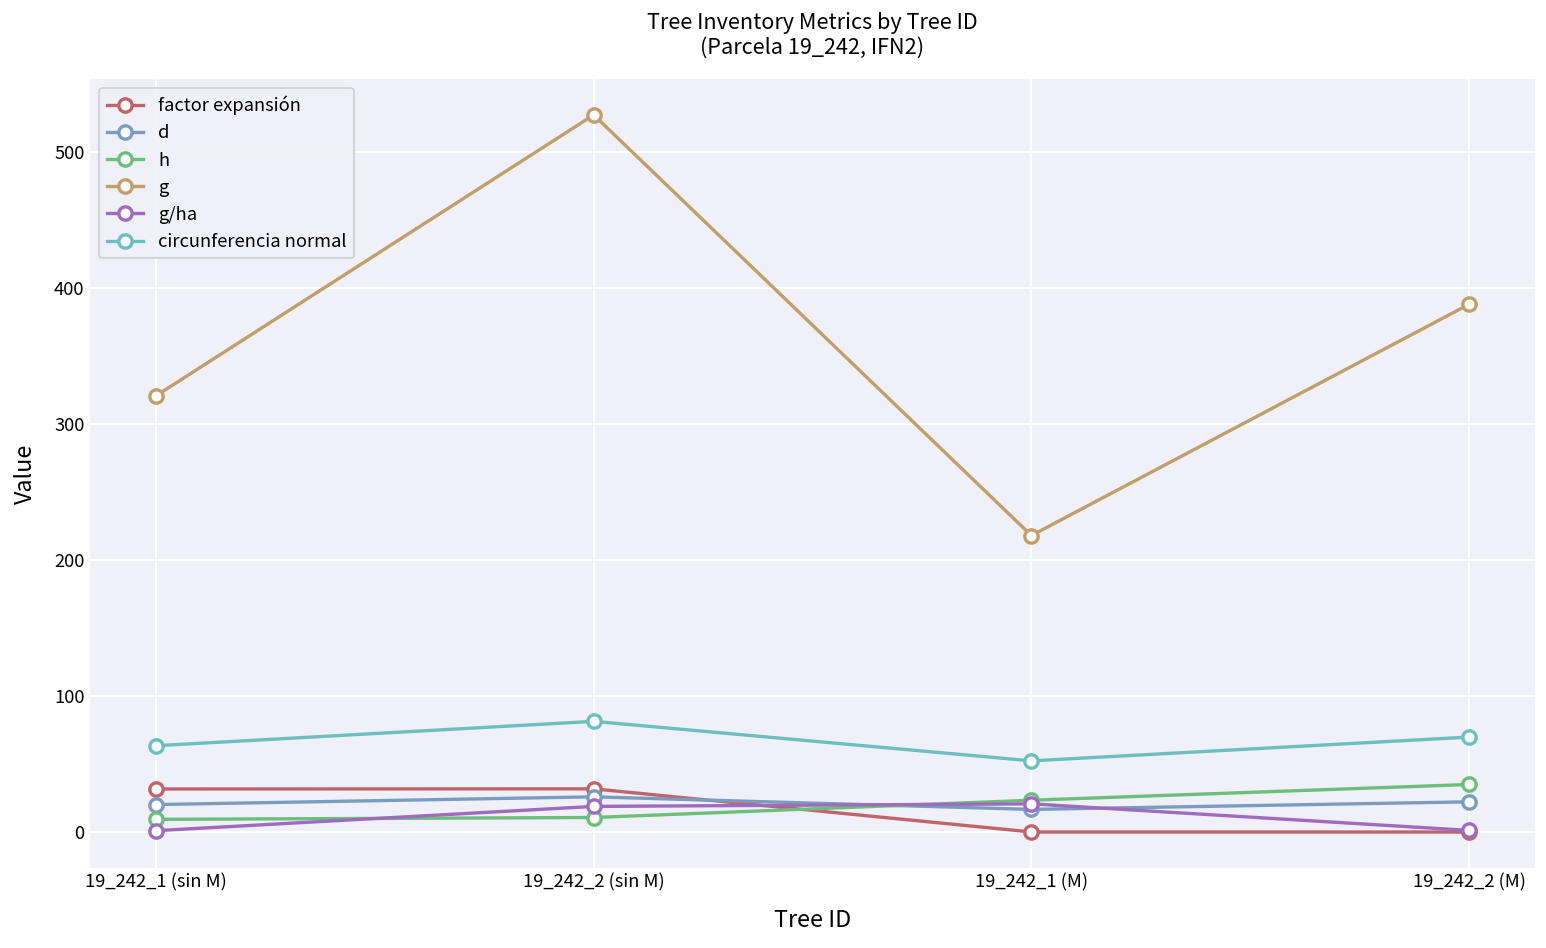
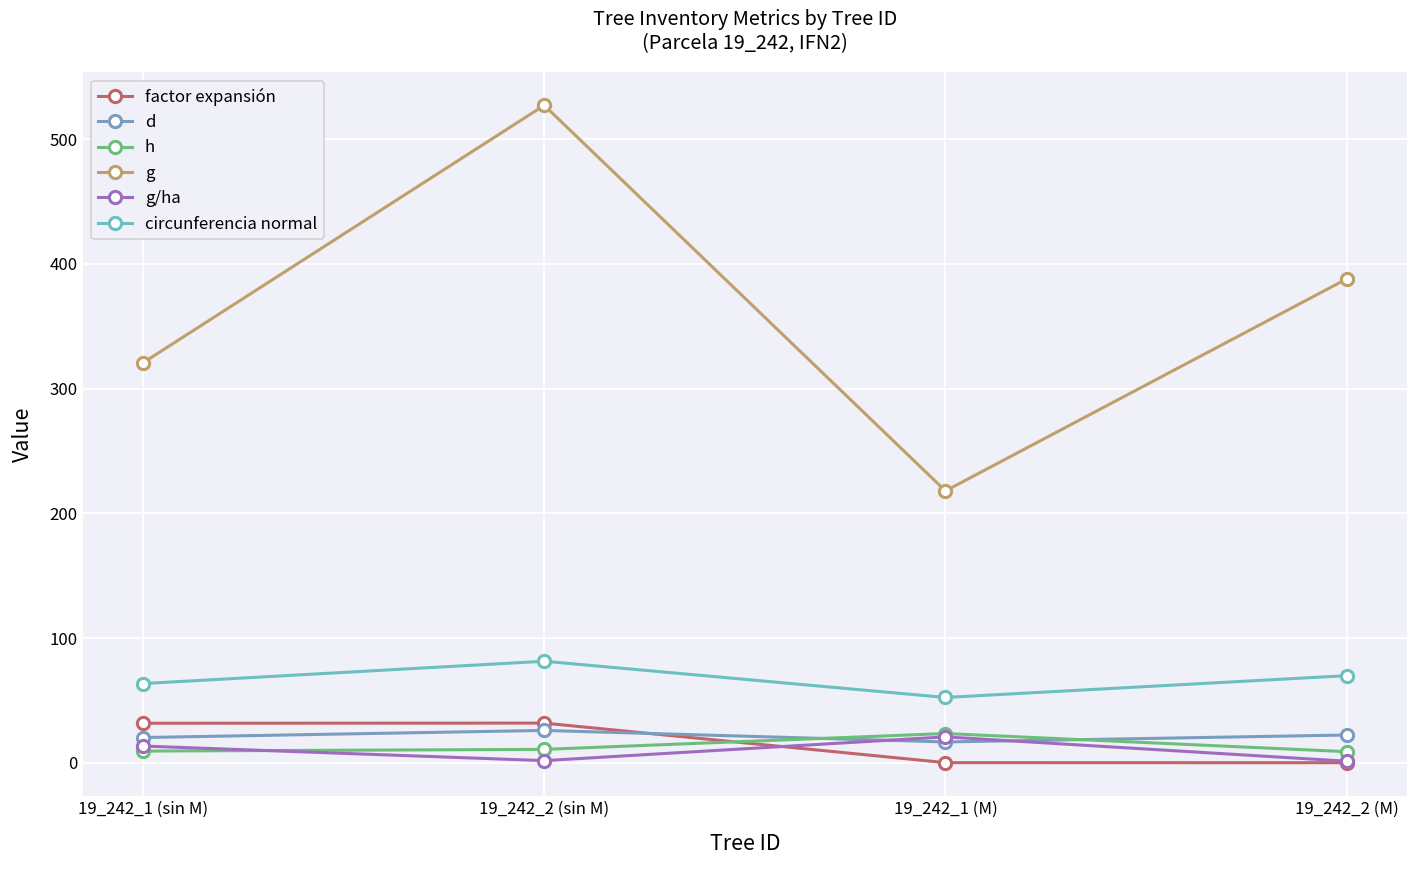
g/ha, 19_242_1 (sin M): 1 -> 13
g/ha, 19_242_2 (sin M): 19 -> 2
h, 19_242_2 (M): 35 -> 9
